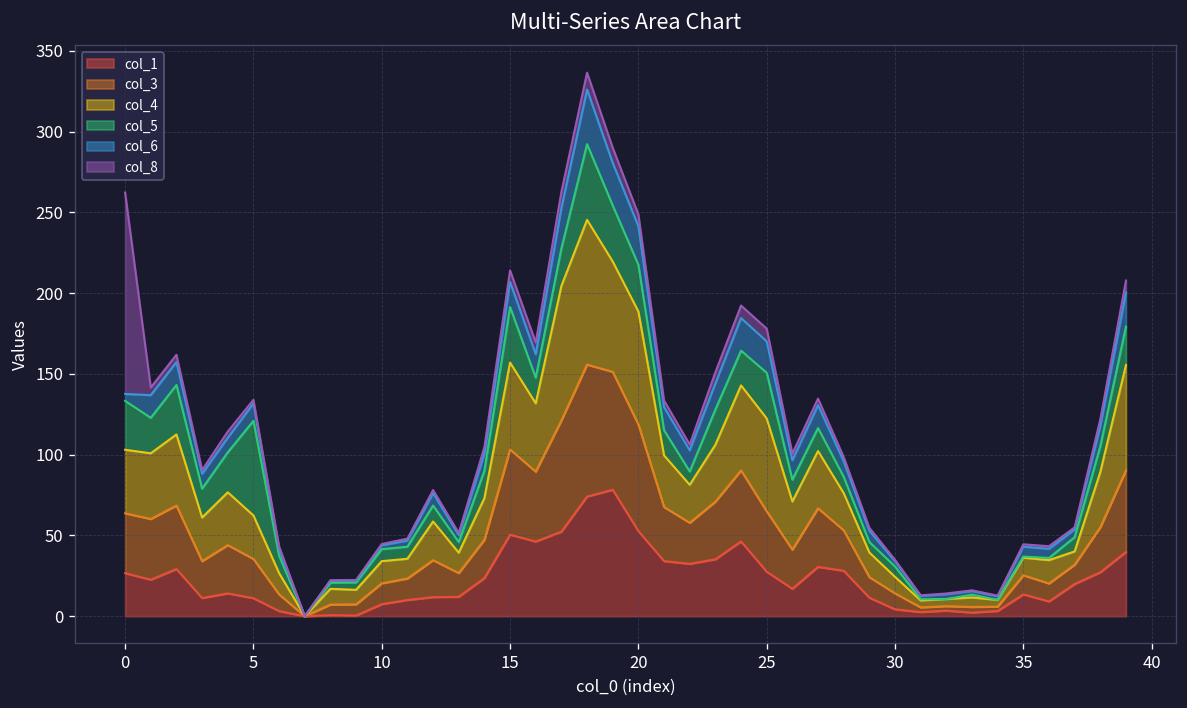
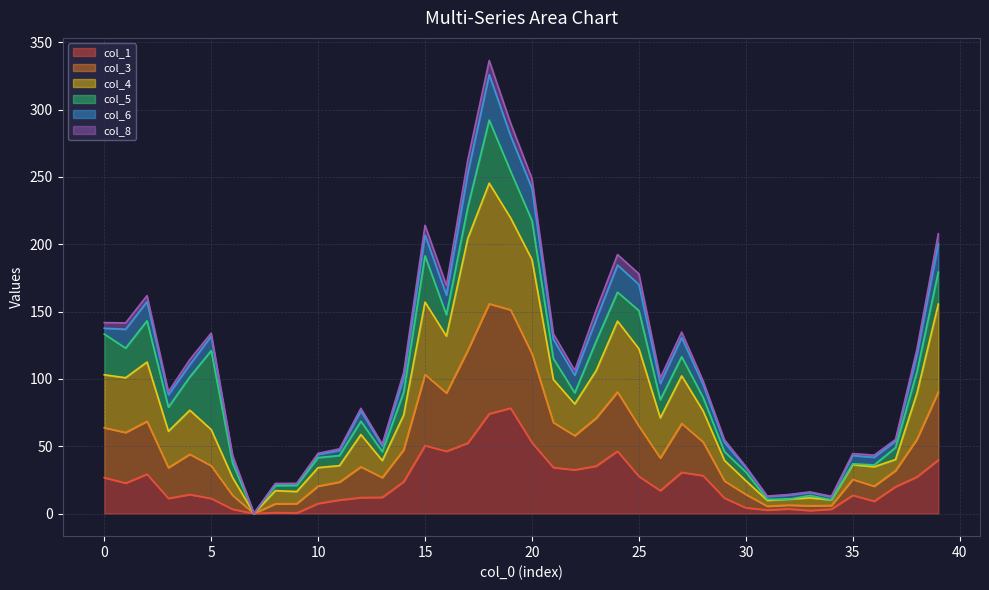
col_8, 0: 125 -> 4
